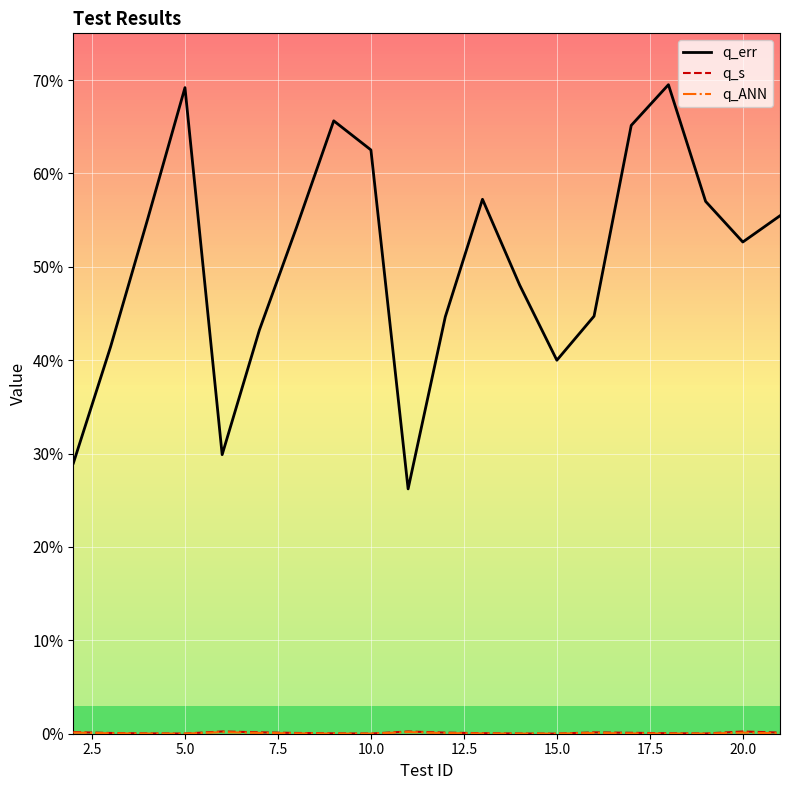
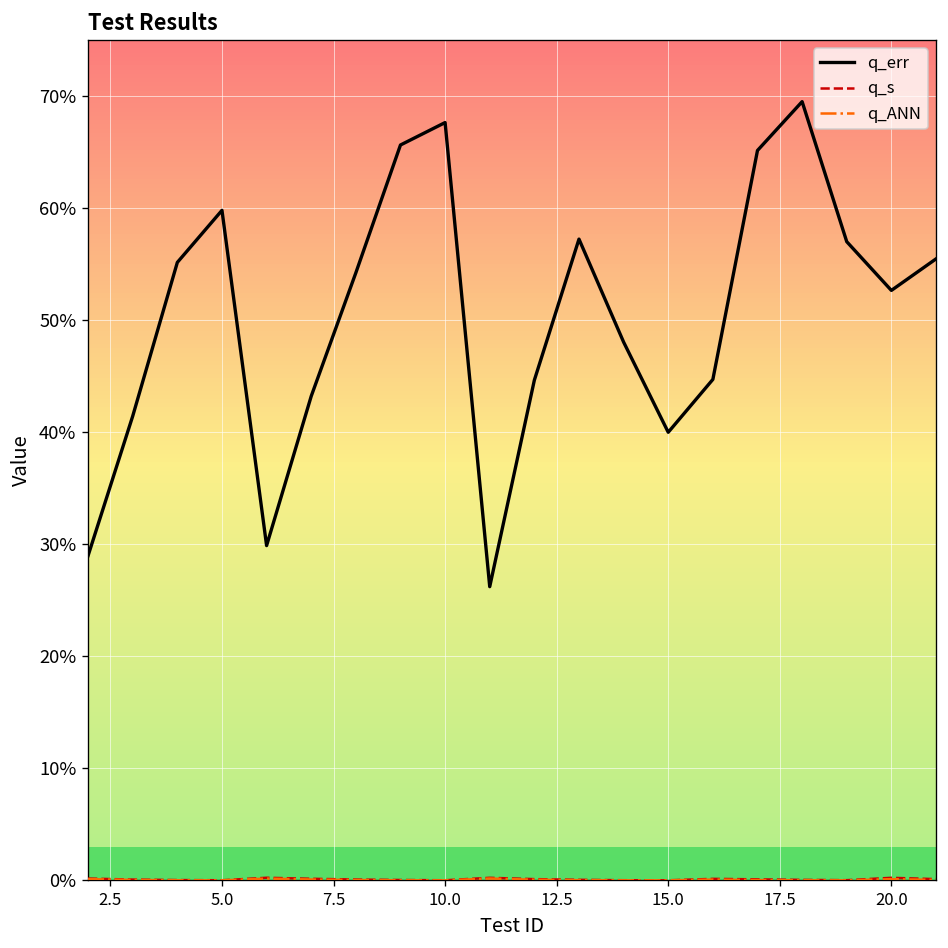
q_err, 5.0: 69% -> 60%
q_err, 10.0: 63% -> 68%
